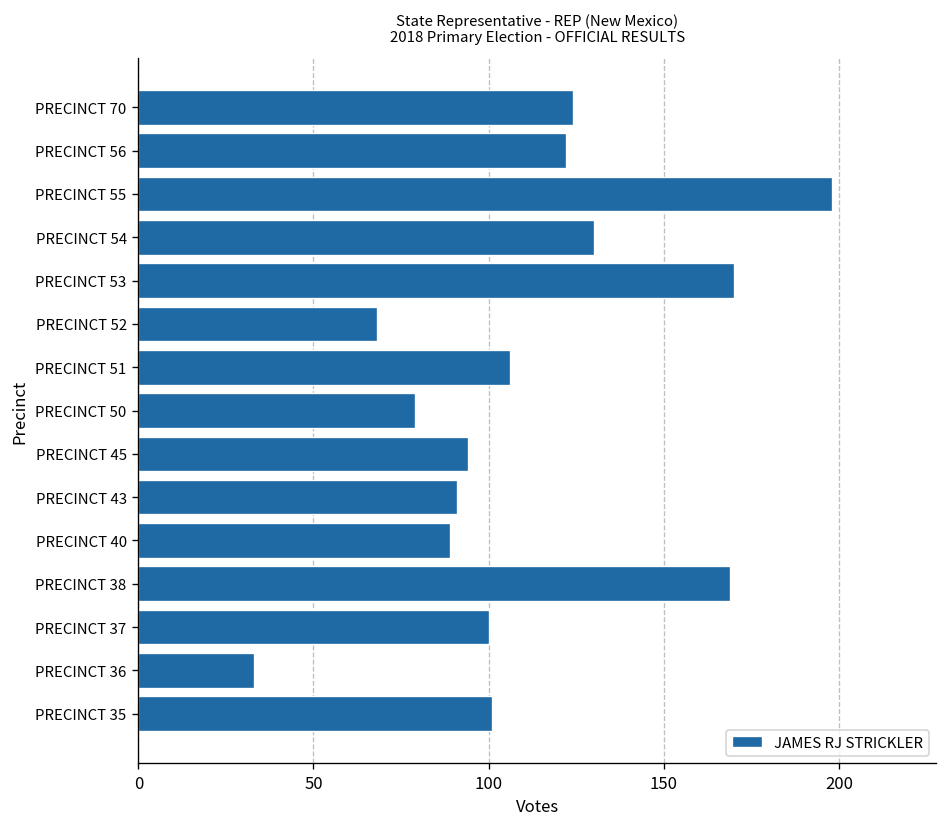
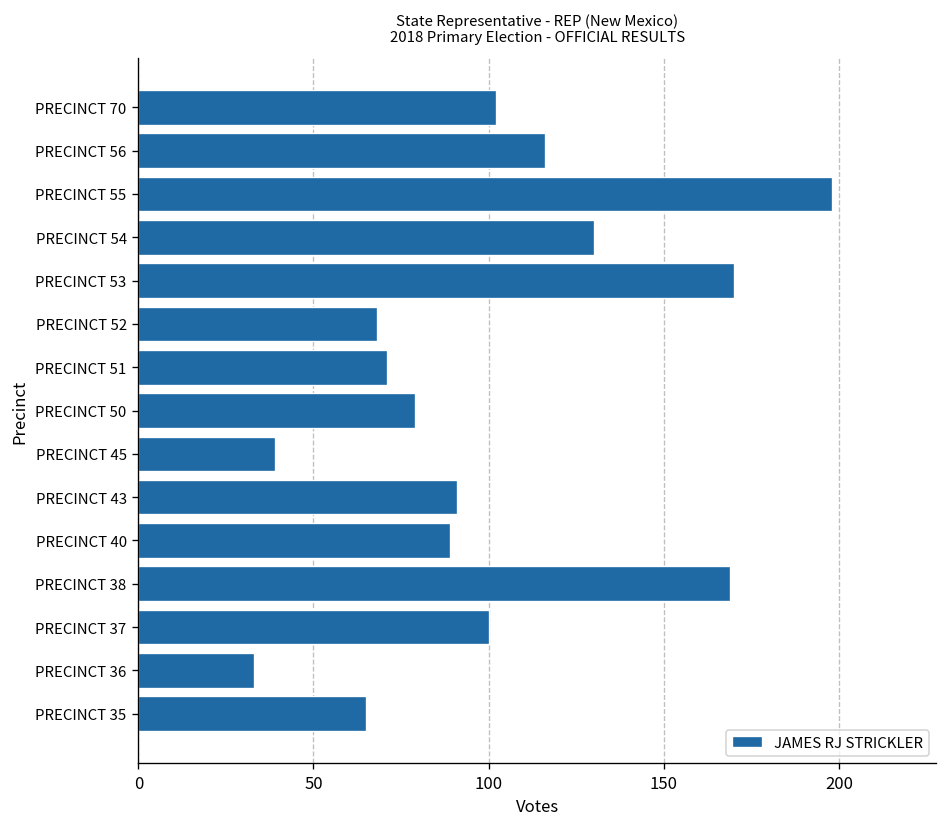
PRECINCT 70: 124 -> 102
PRECINCT 56: 122 -> 116
PRECINCT 51: 106 -> 71
PRECINCT 45: 94 -> 39
PRECINCT 35: 101 -> 65
